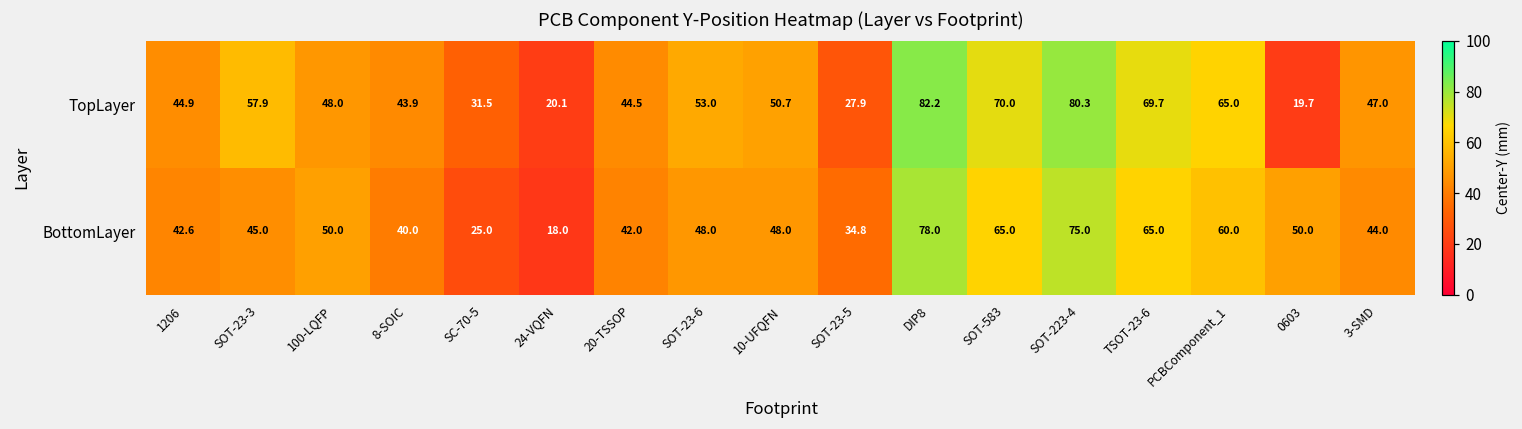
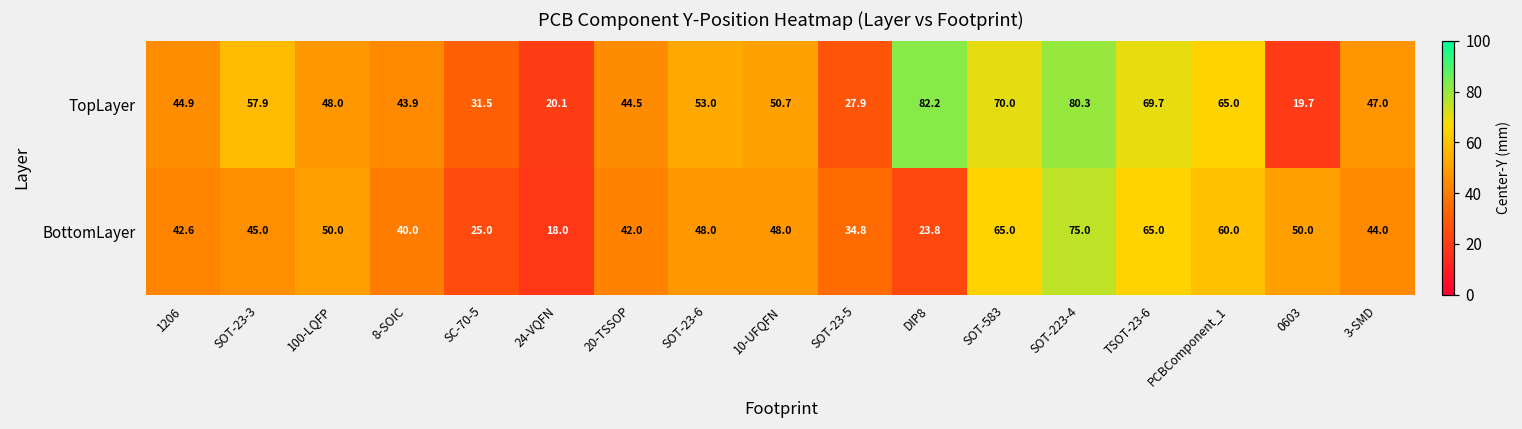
BottomLayer, DIP8: 78.0 -> 23.8
